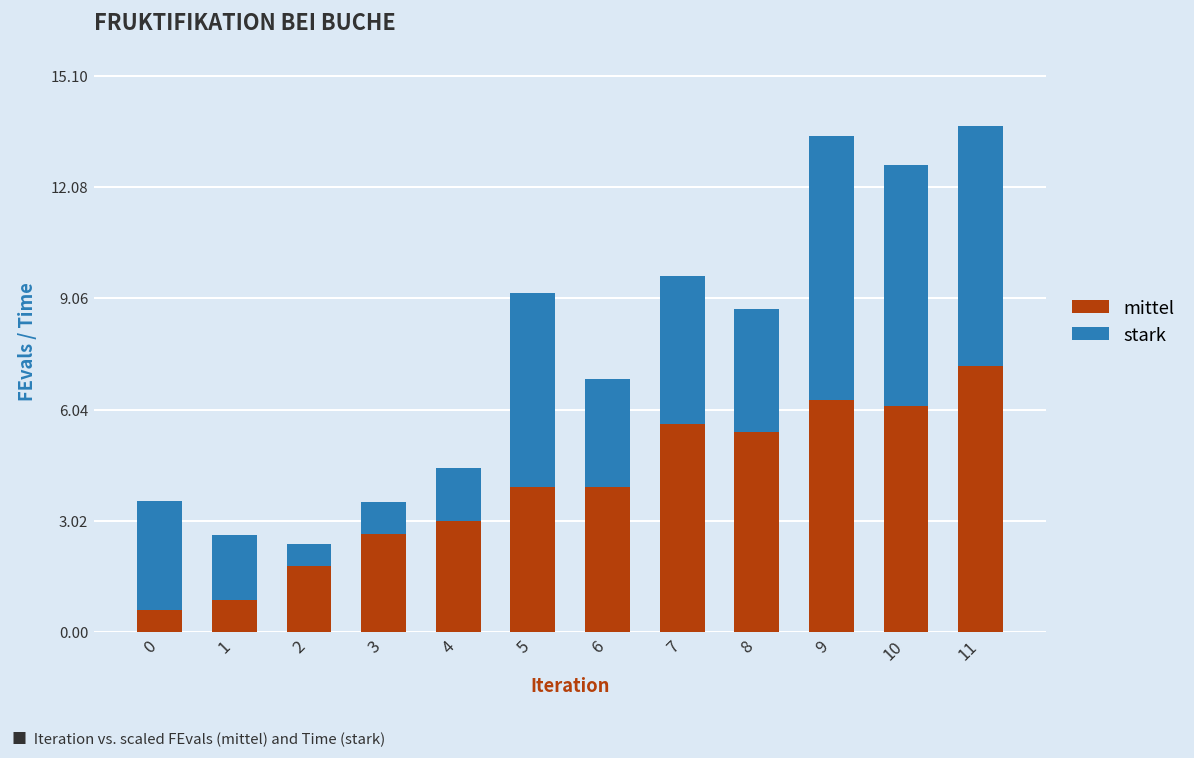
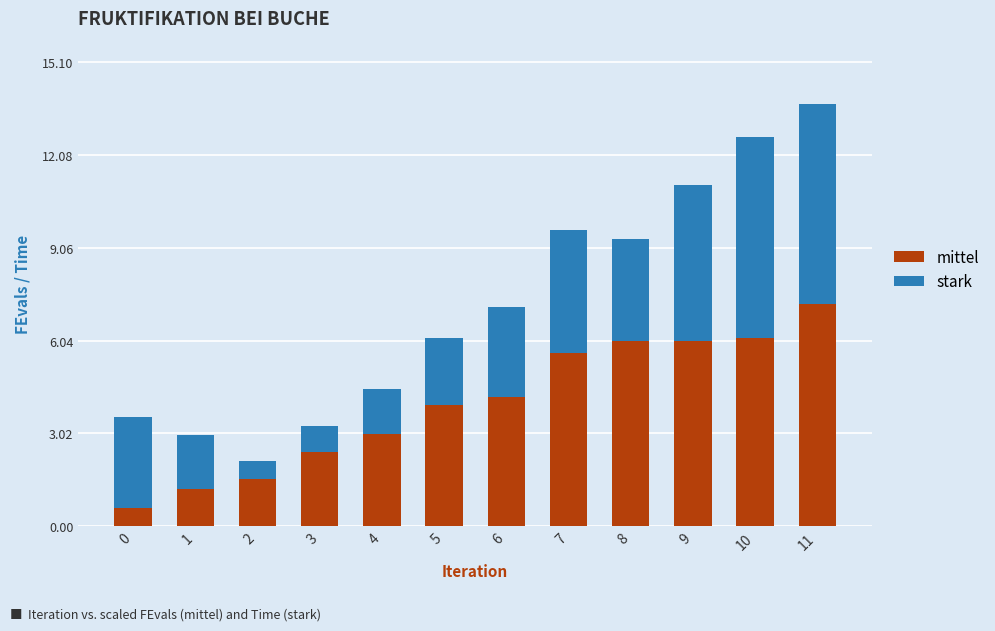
mittel, 1: 0.9 -> 1.2
mittel, 2: 1.8 -> 1.5
mittel, 3: 2.7 -> 2.4
stark, 5: 5.3 -> 2.2
mittel, 6: 3.9 -> 4.2
mittel, 8: 5.4 -> 6.0
mittel, 9: 6.3 -> 6.0
stark, 9: 7.2 -> 5.1
